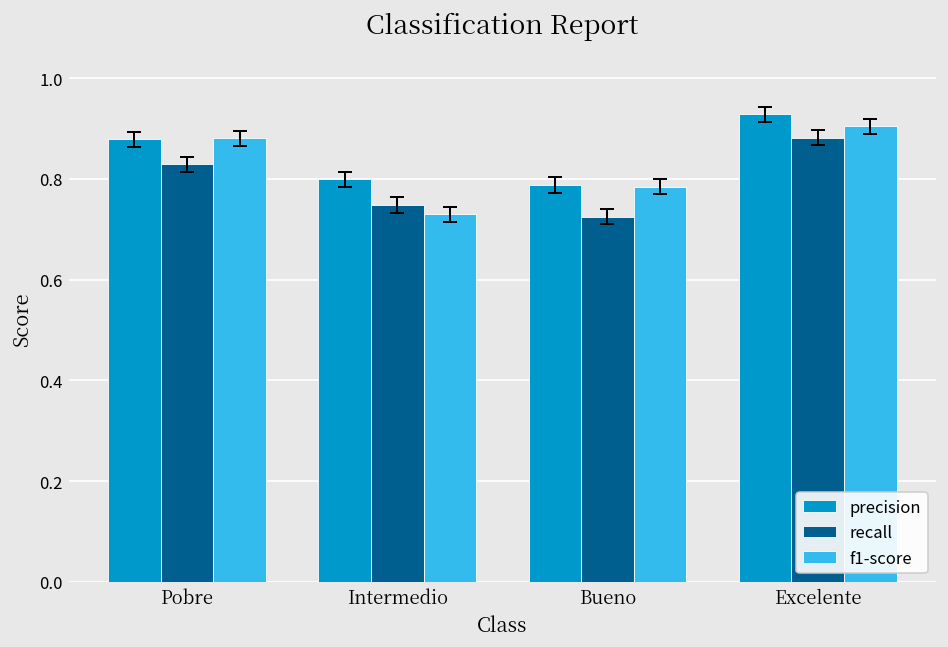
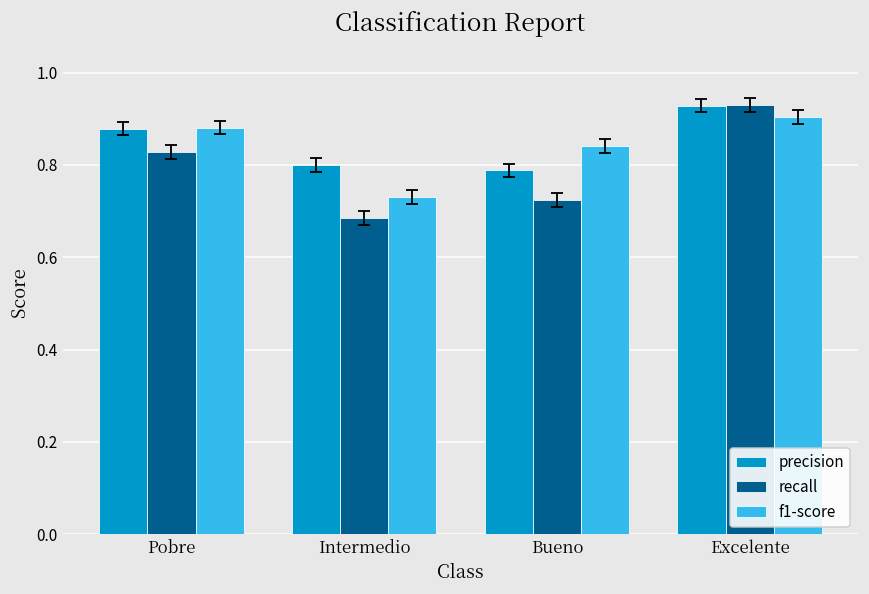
recall, Intermedio: 0.75 -> 0.69
f1-score, Bueno: 0.78 -> 0.84
recall, Excelente: 0.88 -> 0.93
